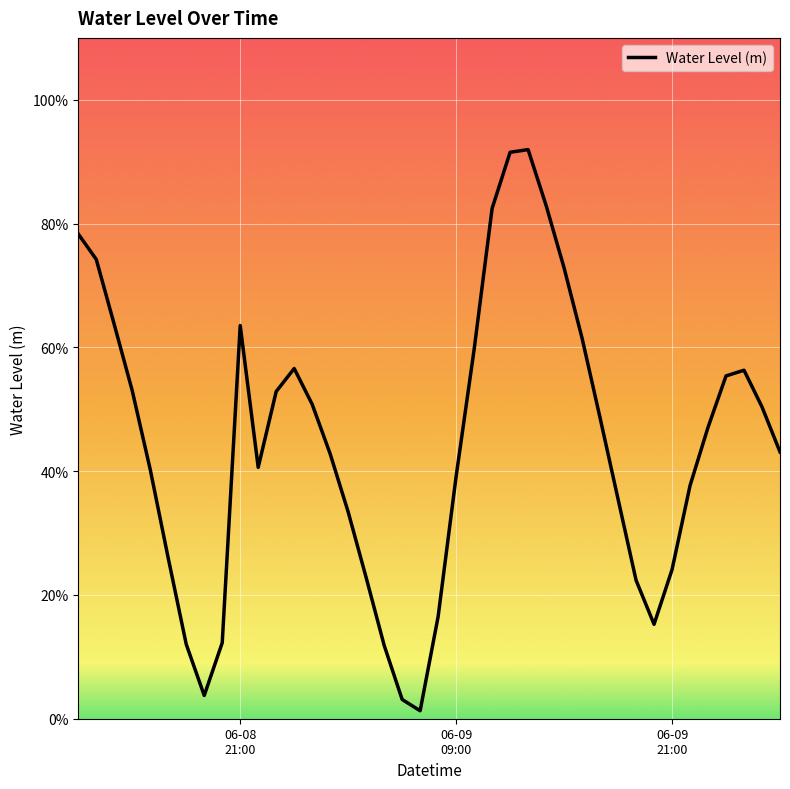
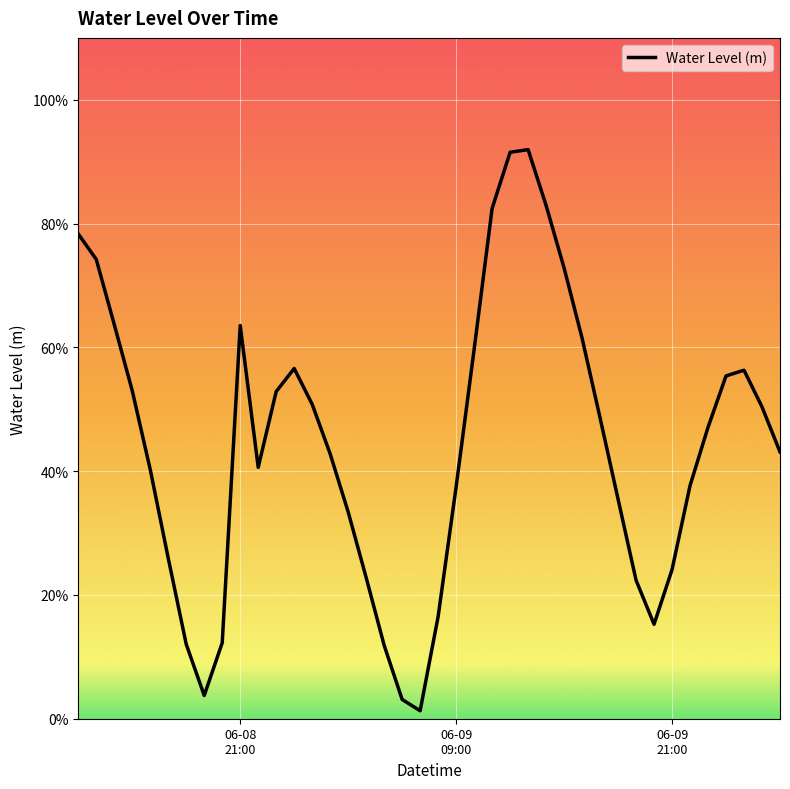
06-09 09:00: 39% -> 37%
